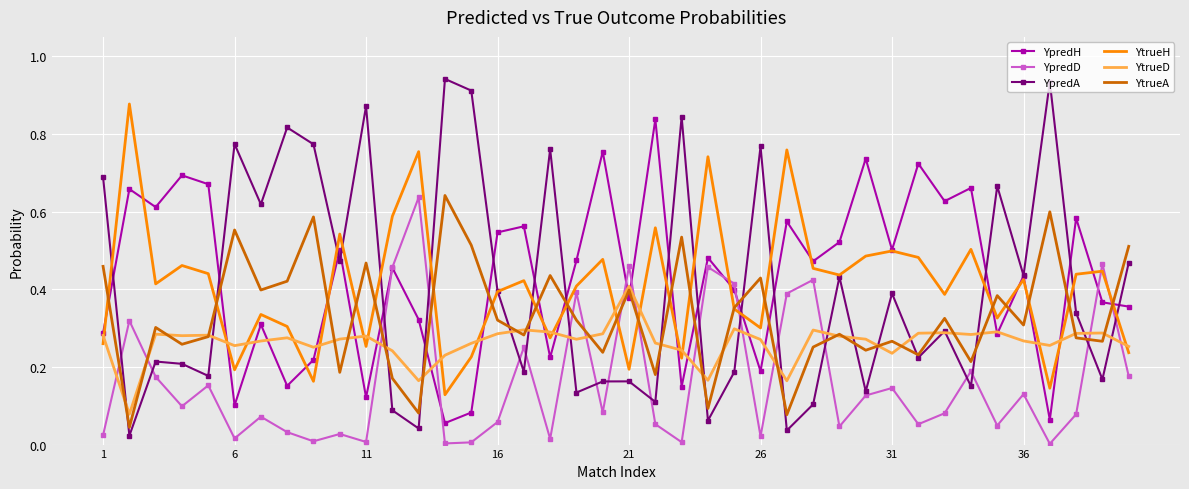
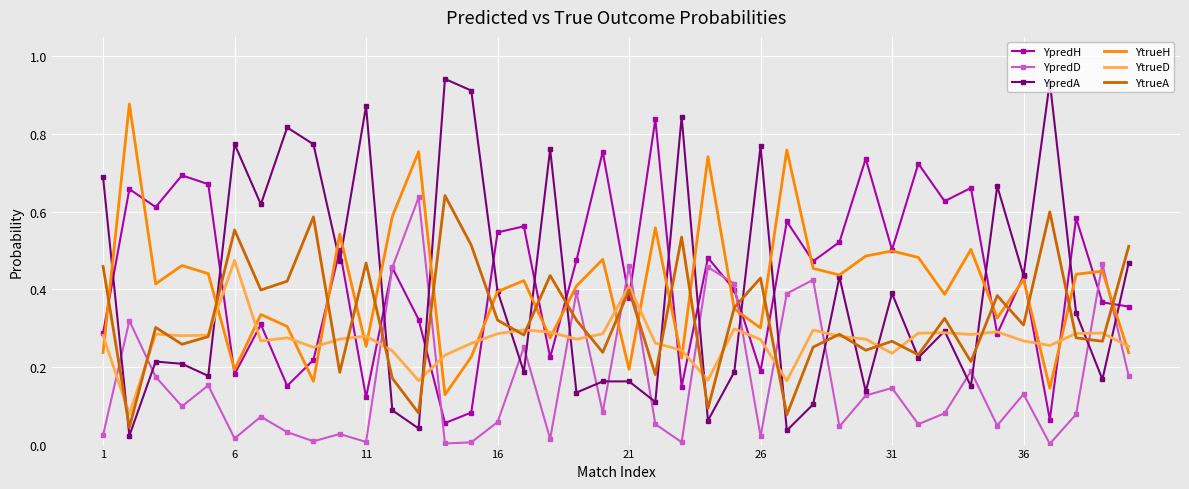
YtrueH, 1: 0.26 -> 0.24
YpredH, 6: 0.10 -> 0.18
YtrueD, 6: 0.25 -> 0.47
